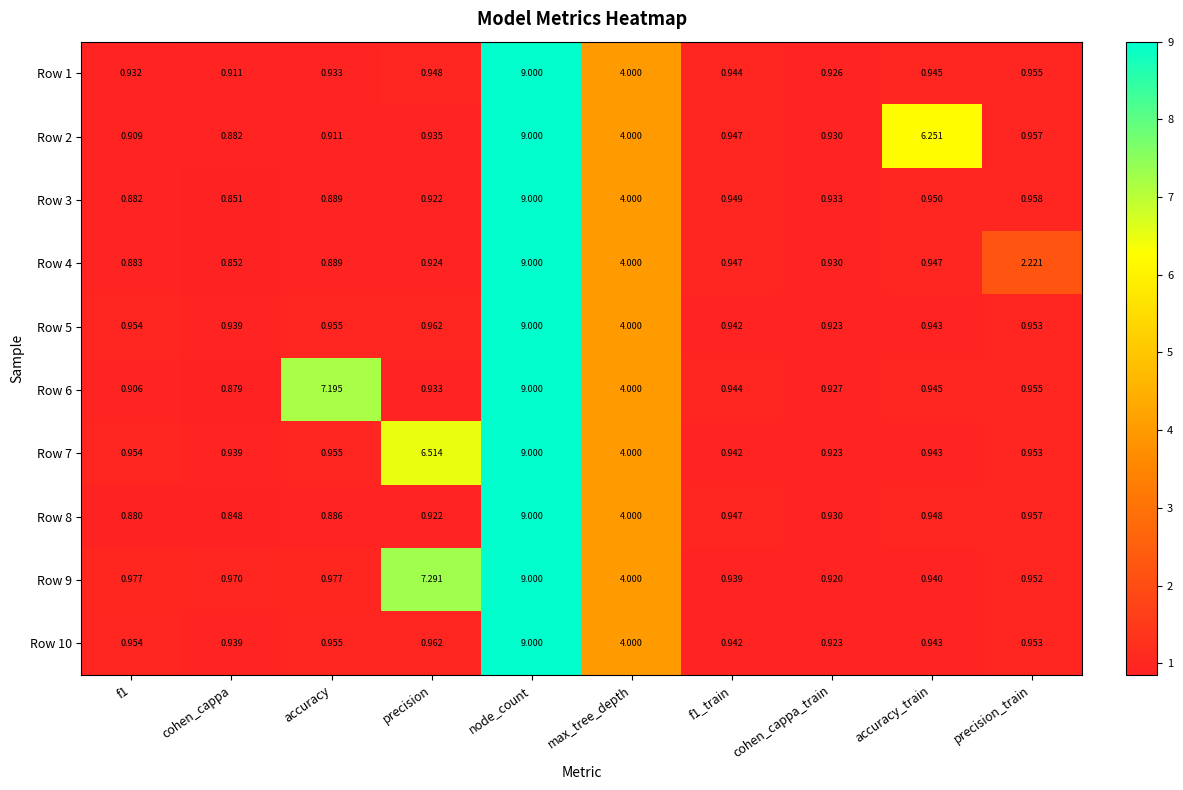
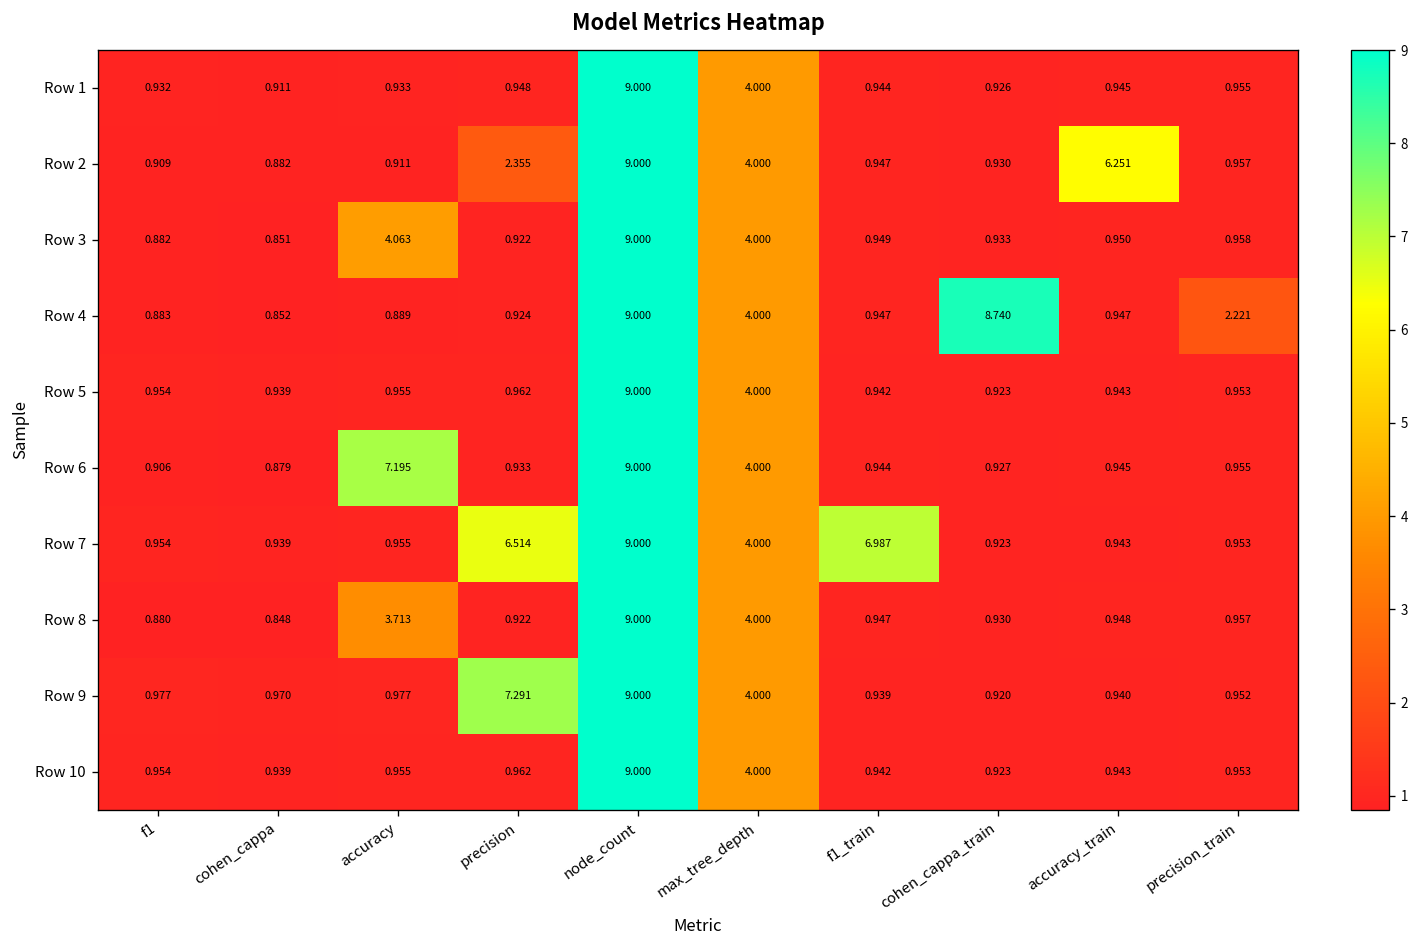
Row 2, precision: 0.935 -> 2.355
Row 3, accuracy: 0.889 -> 4.063
Row 4, cohen_cappa_train: 0.930 -> 8.740
Row 7, f1_train: 0.942 -> 6.987
Row 8, accuracy: 0.886 -> 3.713
